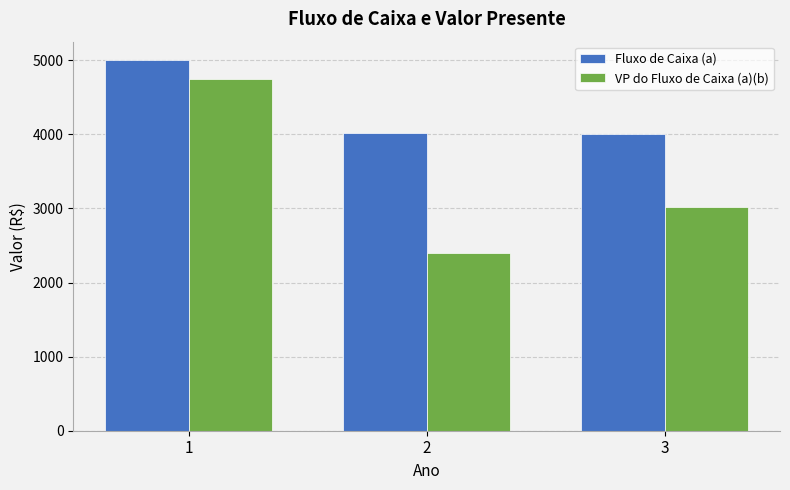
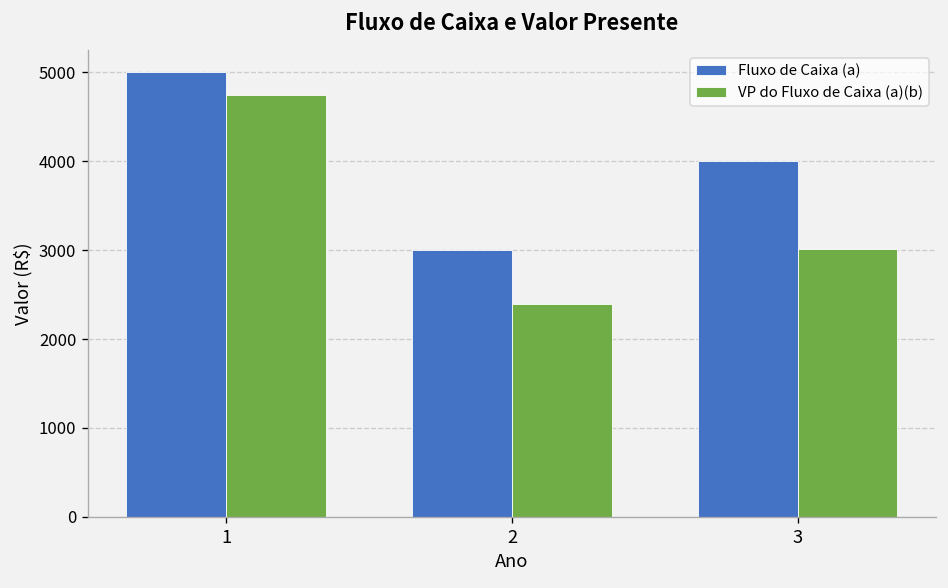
Fluxo de Caixa (a), 2: 4000 -> 3000
